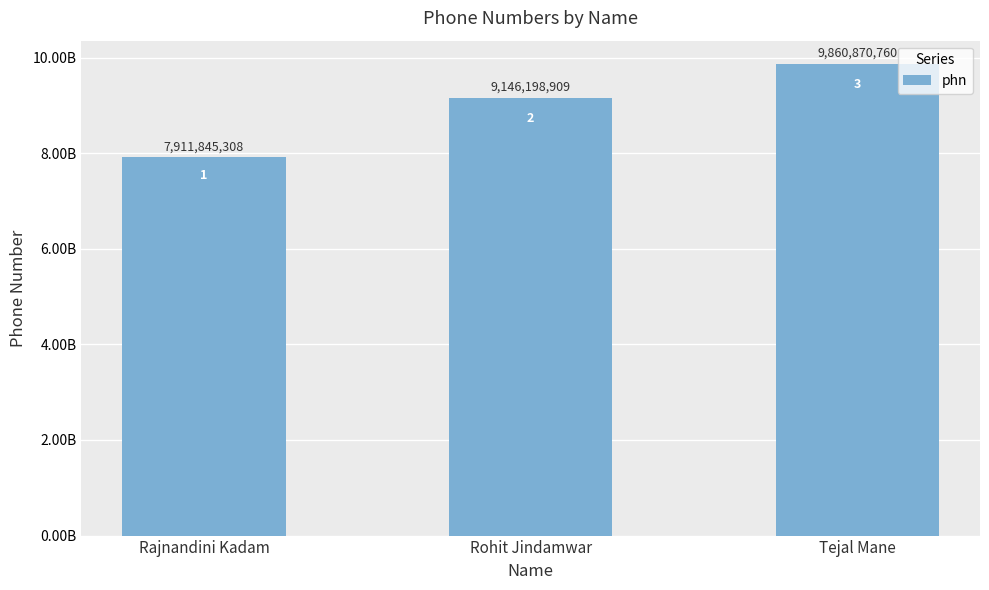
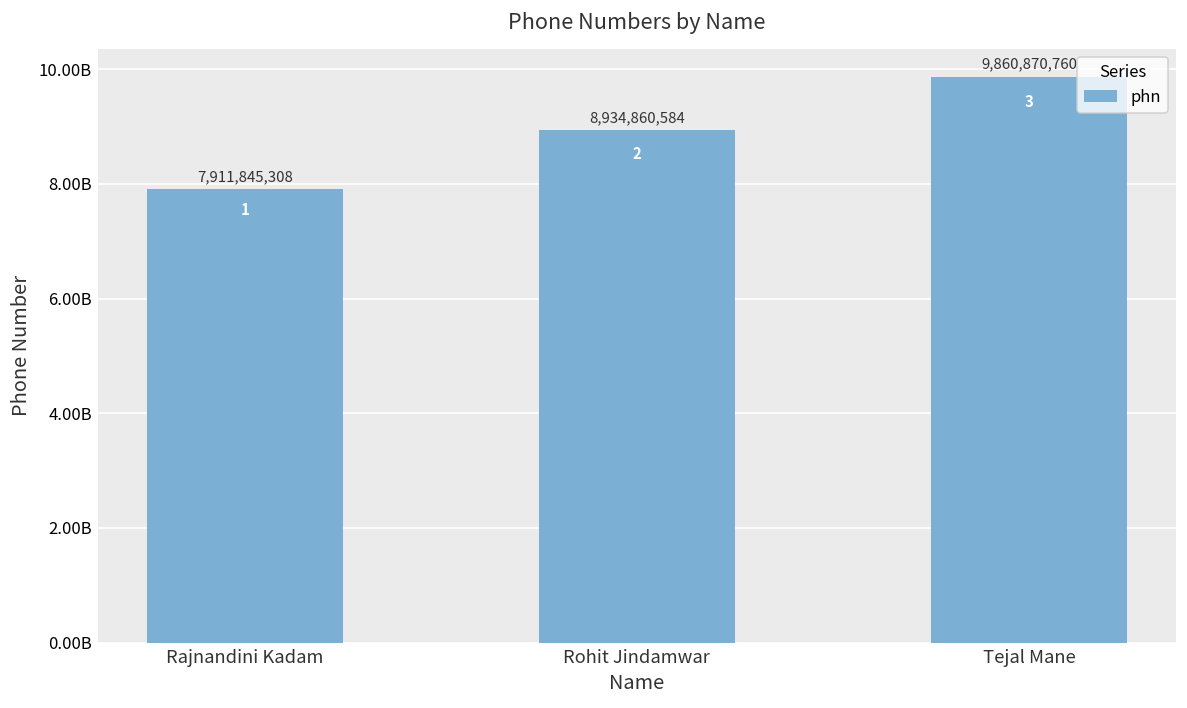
Rohit Jindamwar: 9,146,198,909 -> 8,934,860,584
